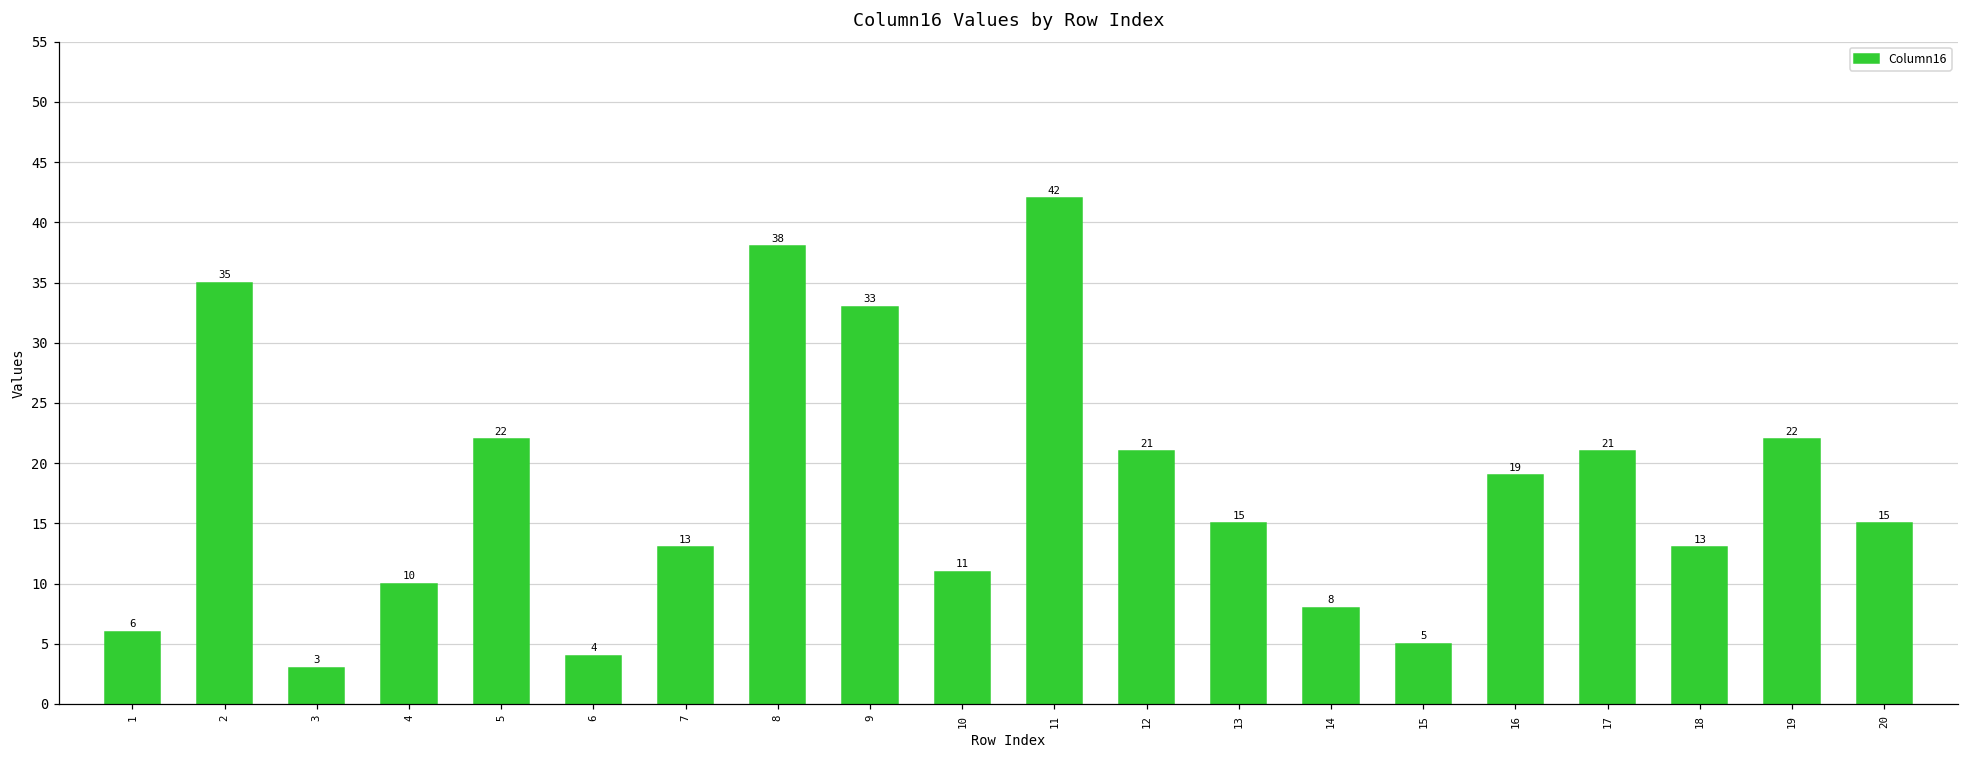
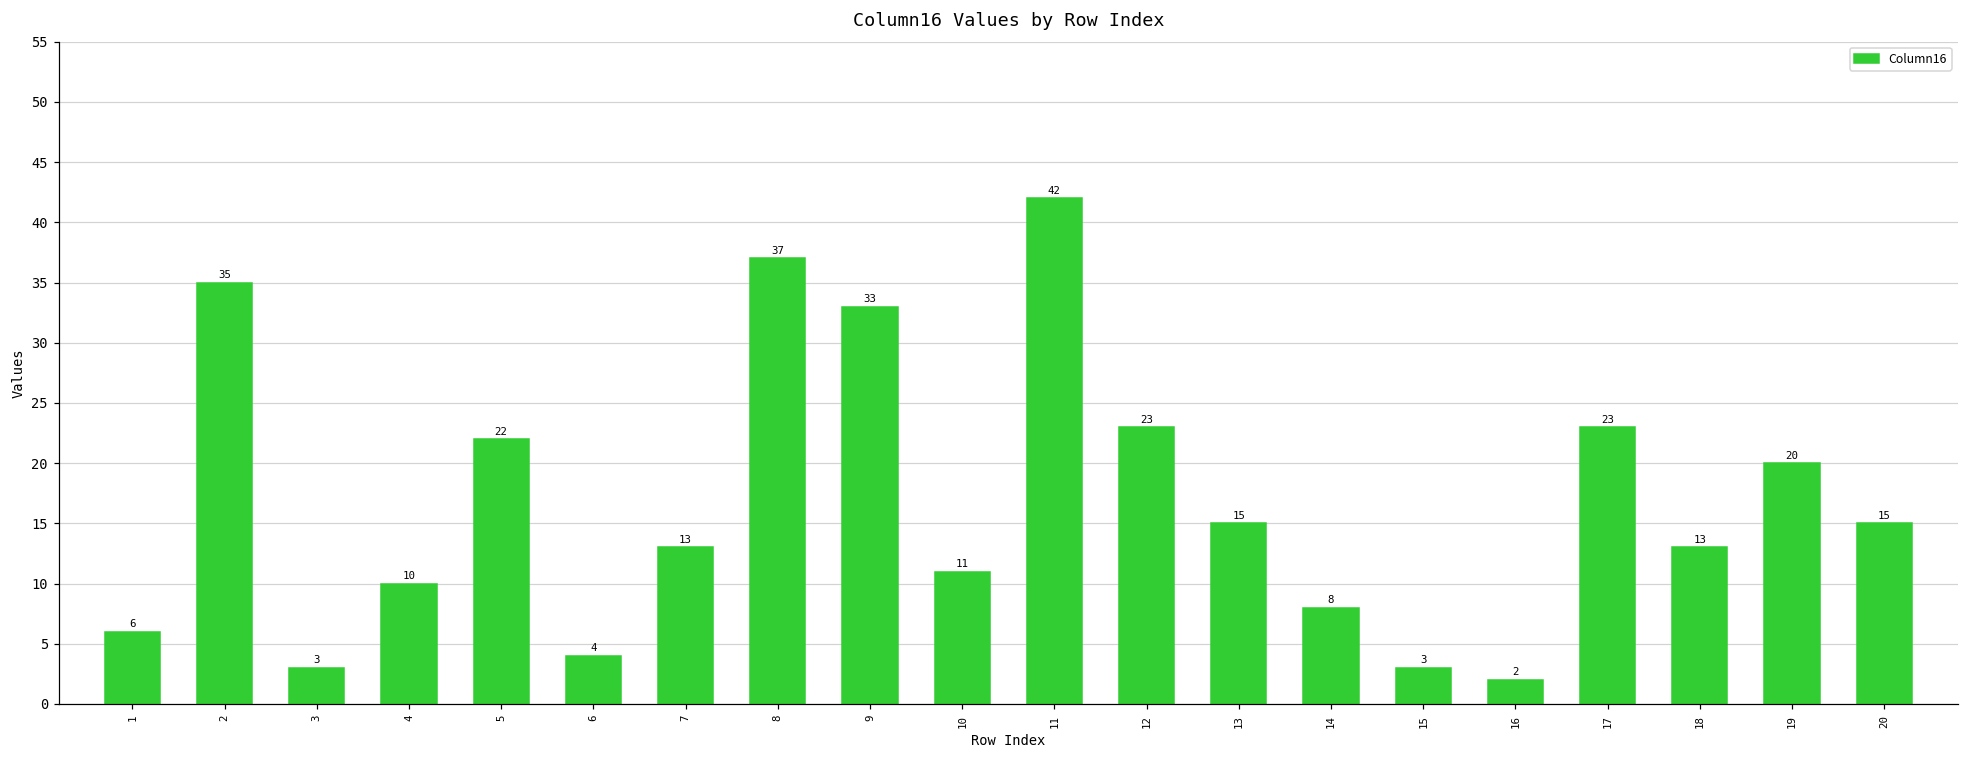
8: 38 -> 37
12: 21 -> 23
15: 5 -> 3
16: 19 -> 2
17: 21 -> 23
19: 22 -> 20
